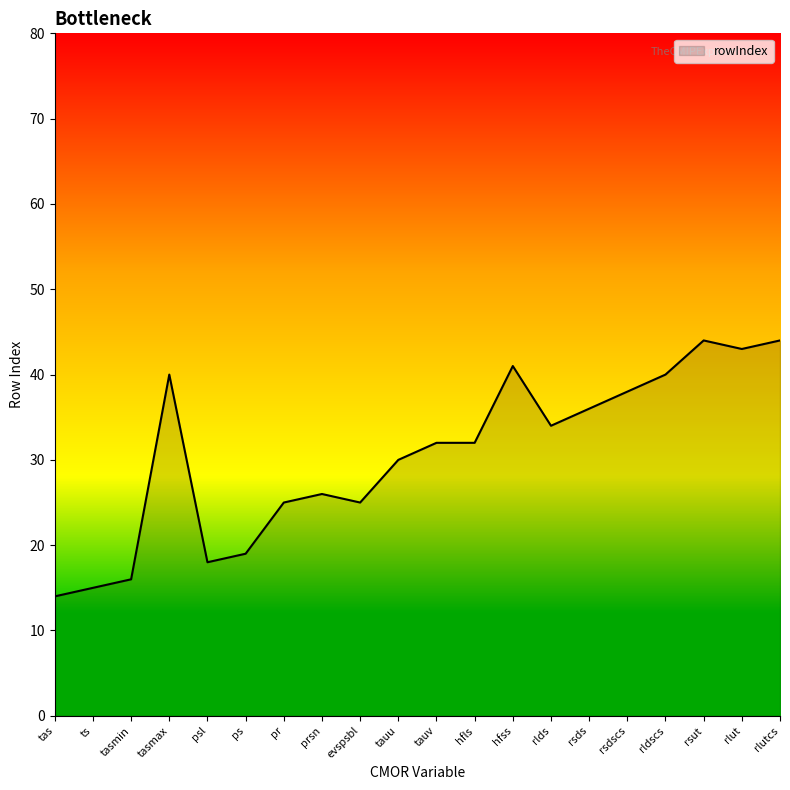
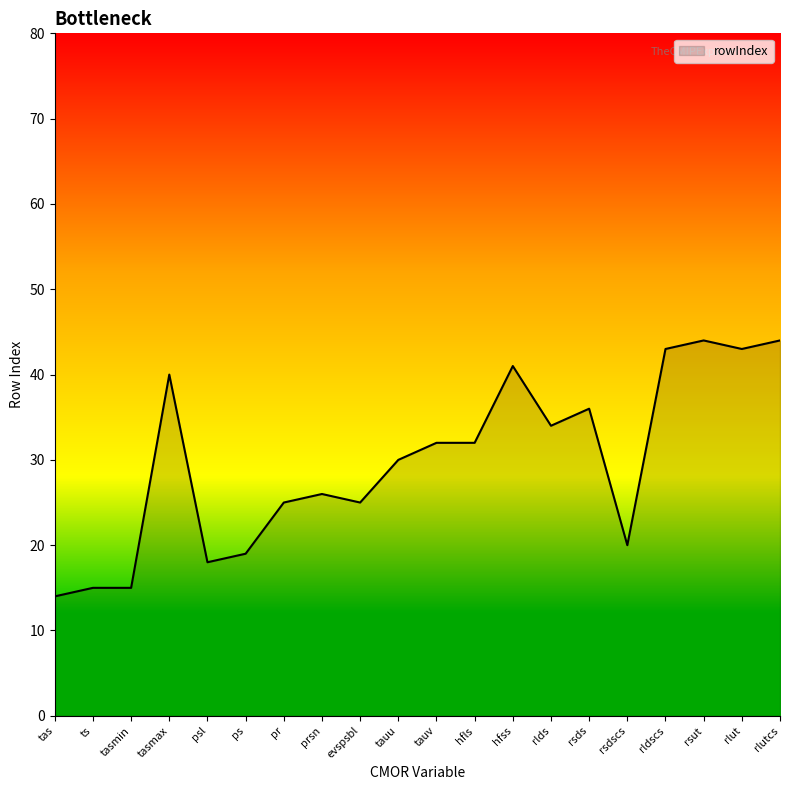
tasmin: 16 -> 15
rsdscs: 38 -> 20
rldscs: 40 -> 43
